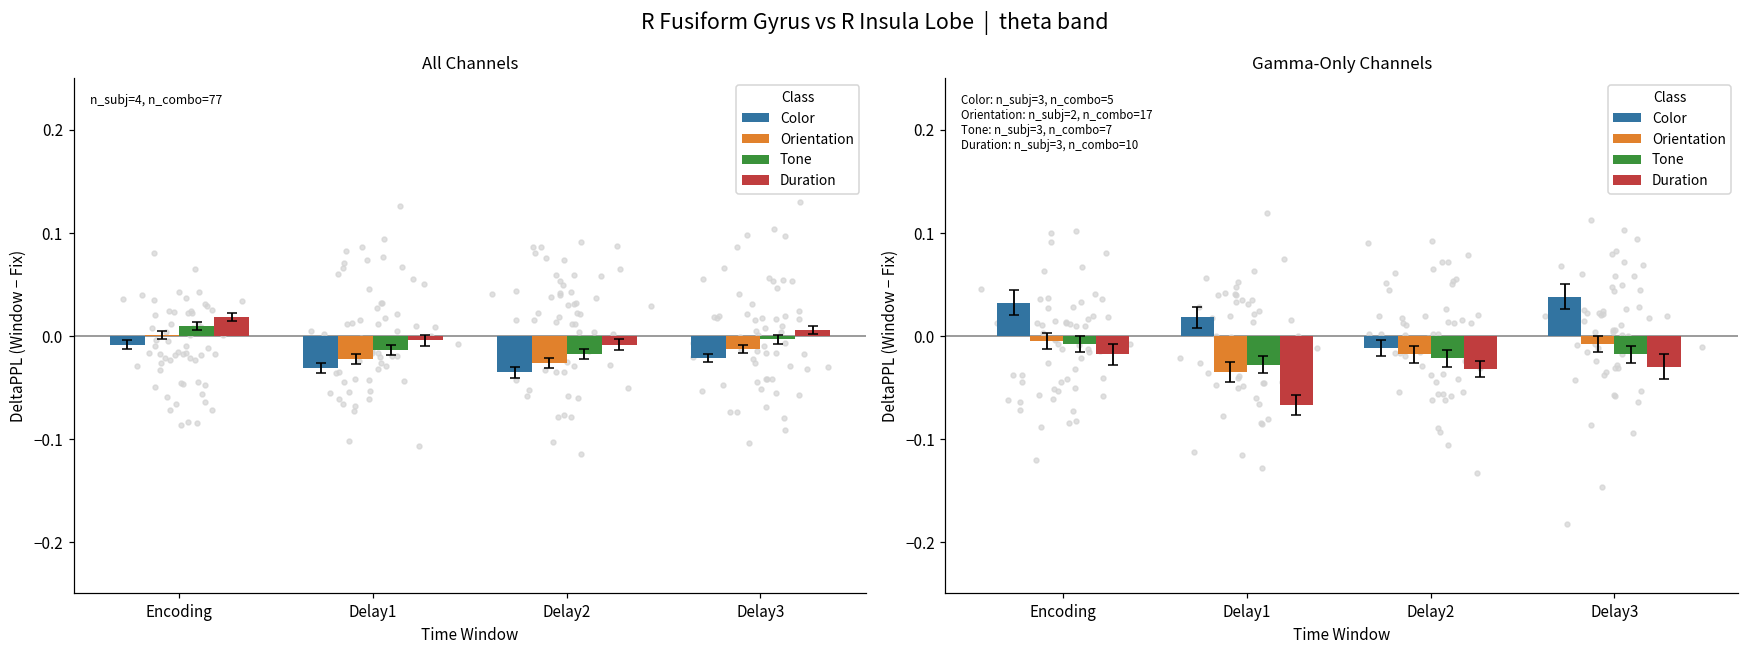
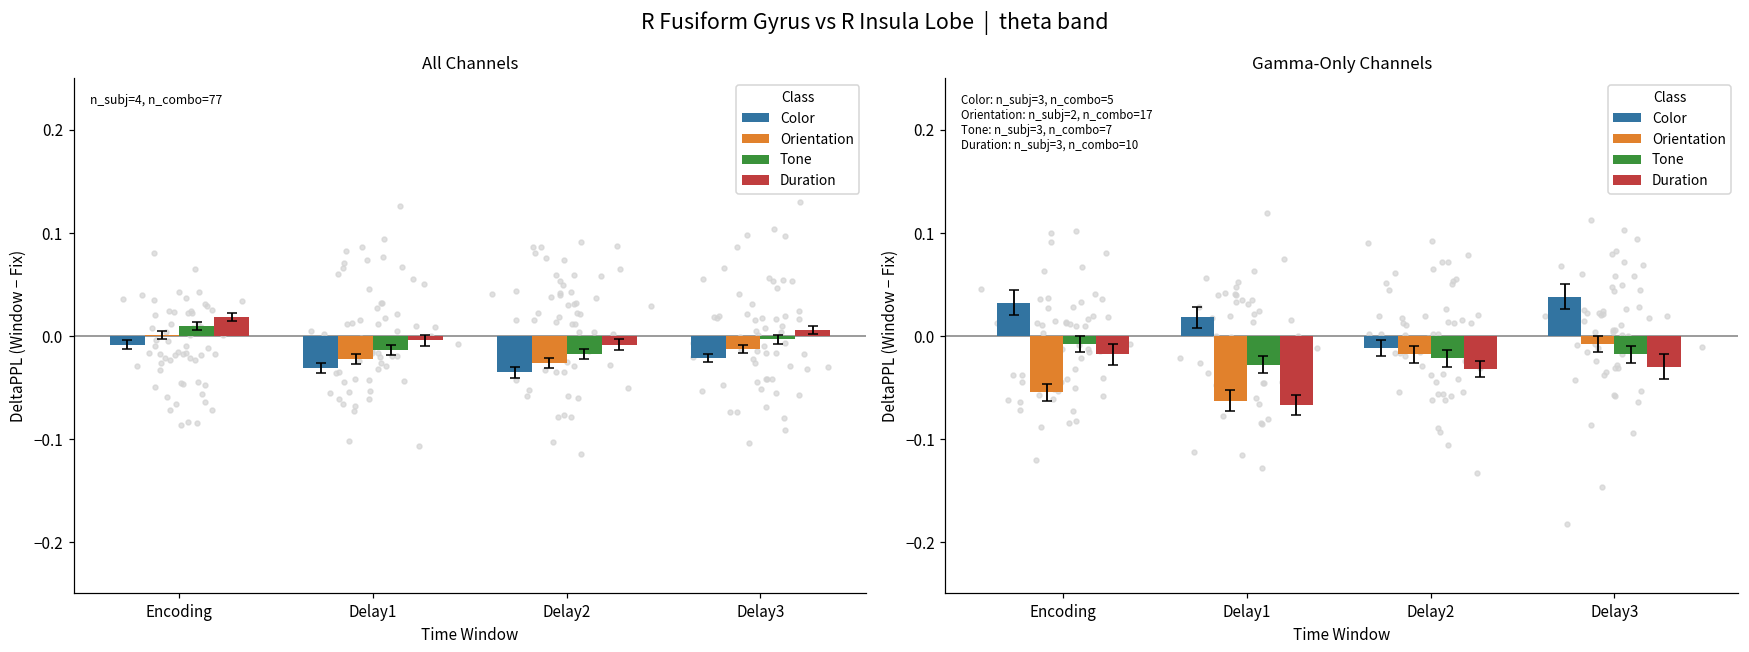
Gamma-Only Channels, Orientation, Encoding: -0.01 -> -0.06
Gamma-Only Channels, Orientation, Delay1: -0.04 -> -0.06
